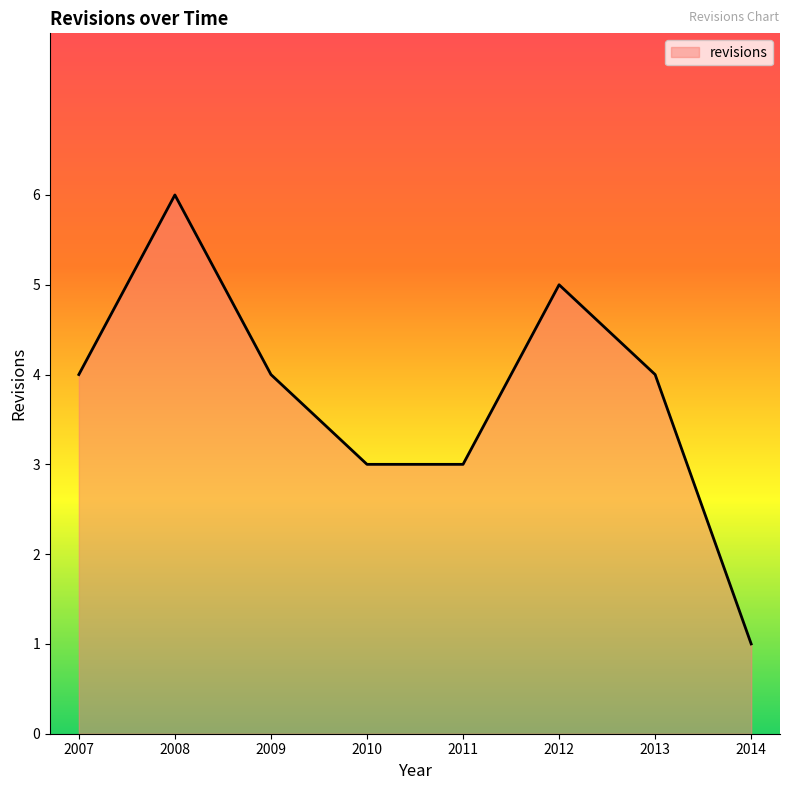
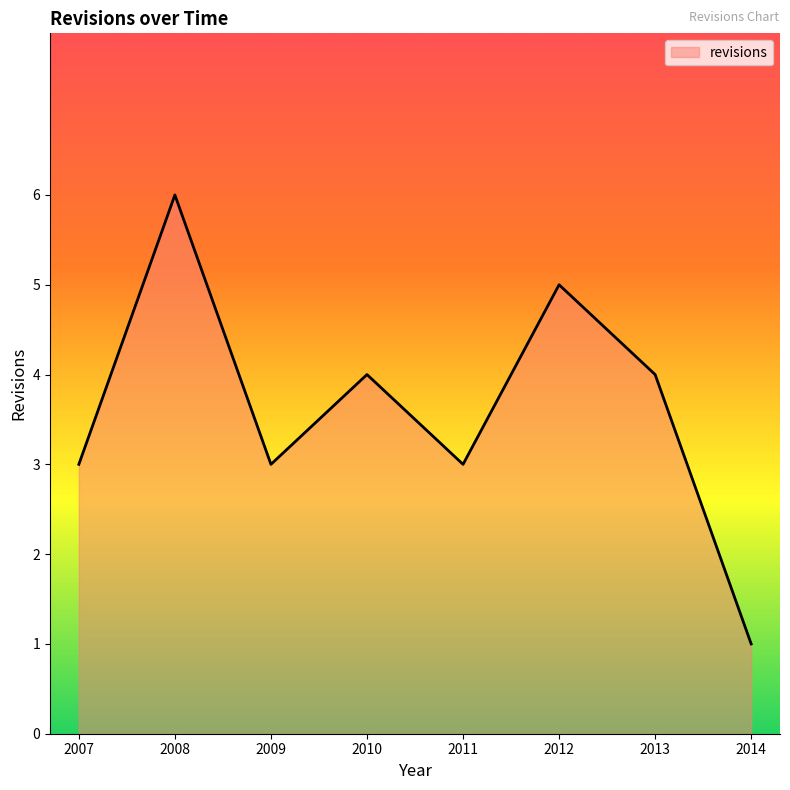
2007: 4 -> 3
2009: 4 -> 3
2010: 3 -> 4
